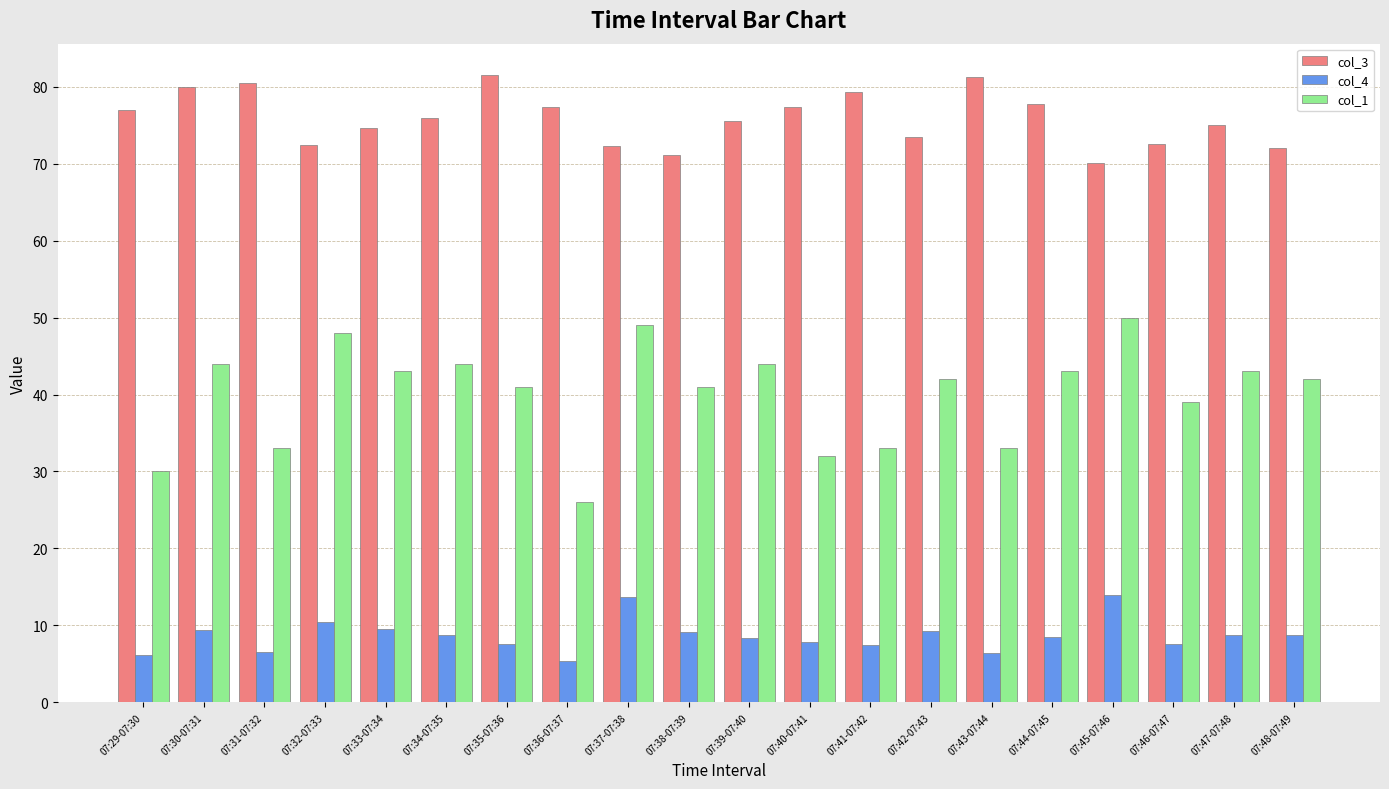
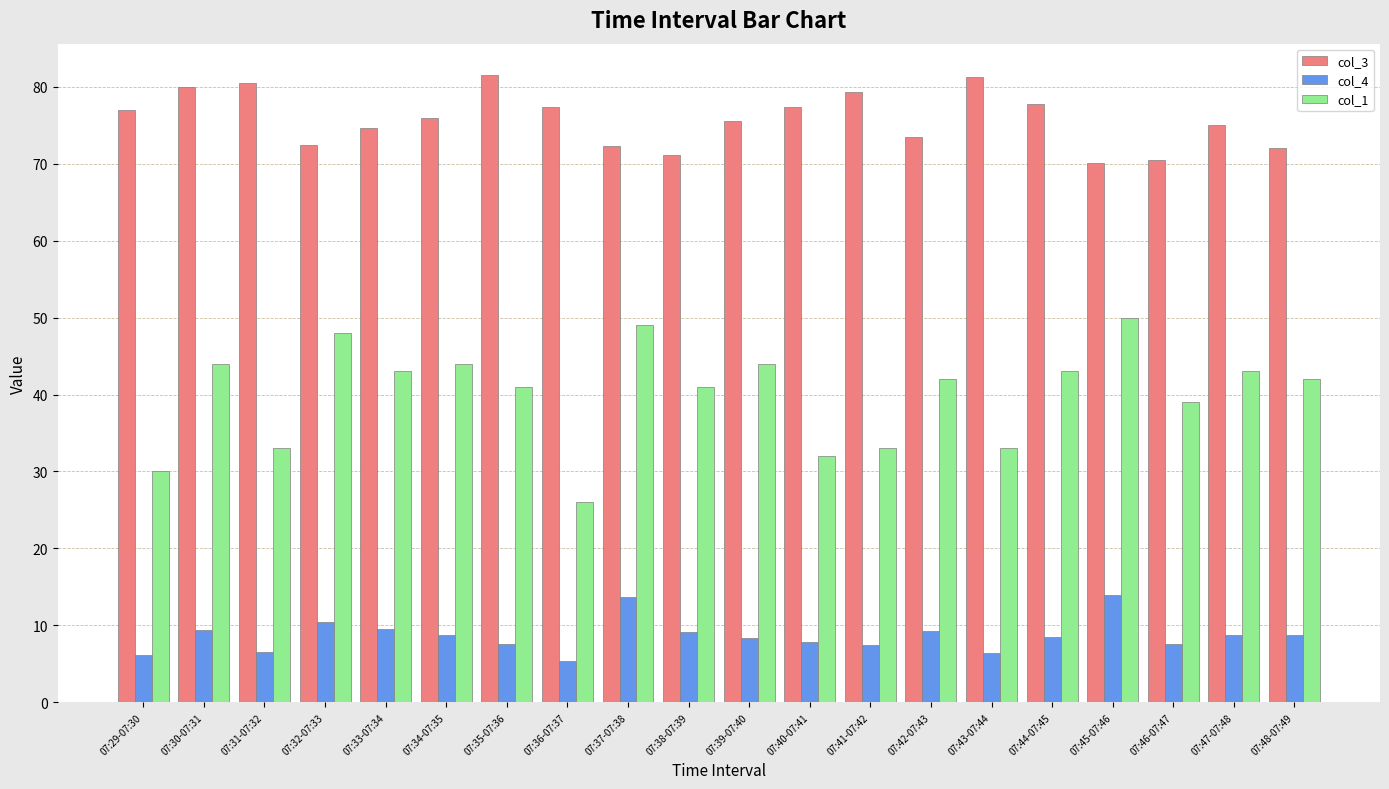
col_3, 07:46-07:47: 73 -> 70
